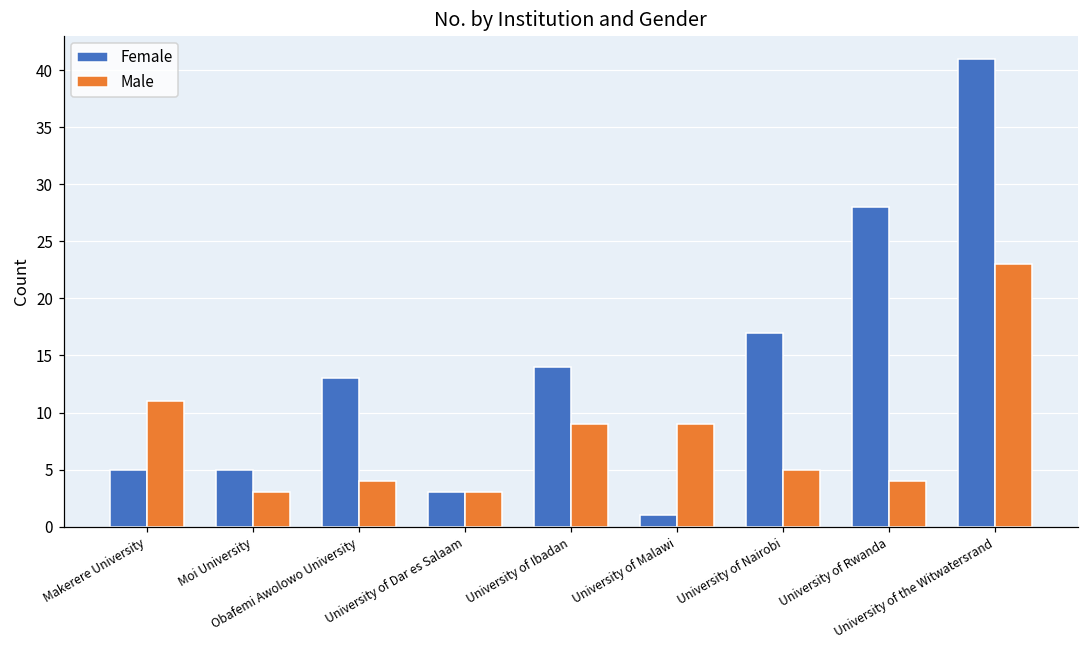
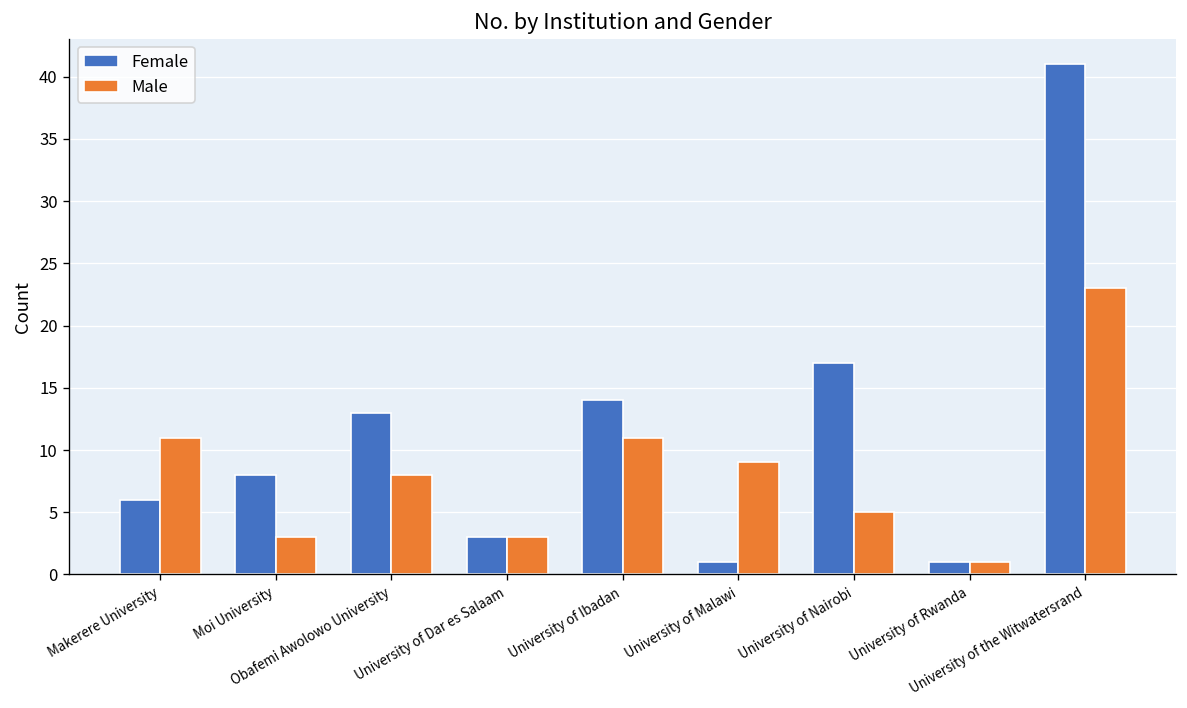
Female, Makerere University: 5 -> 6
Female, Moi University: 5 -> 8
Male, Obafemi Awolowo University: 4 -> 8
Male, University of Ibadan: 9 -> 11
Female, University of Rwanda: 28 -> 1
Male, University of Rwanda: 4 -> 1
